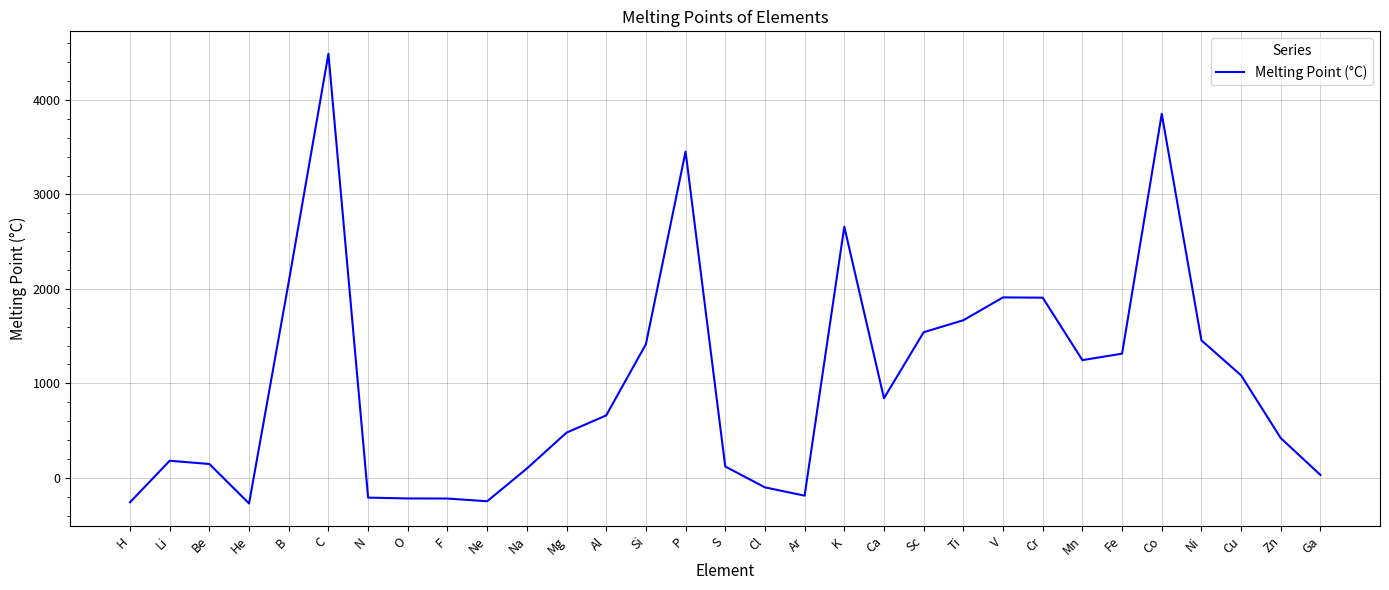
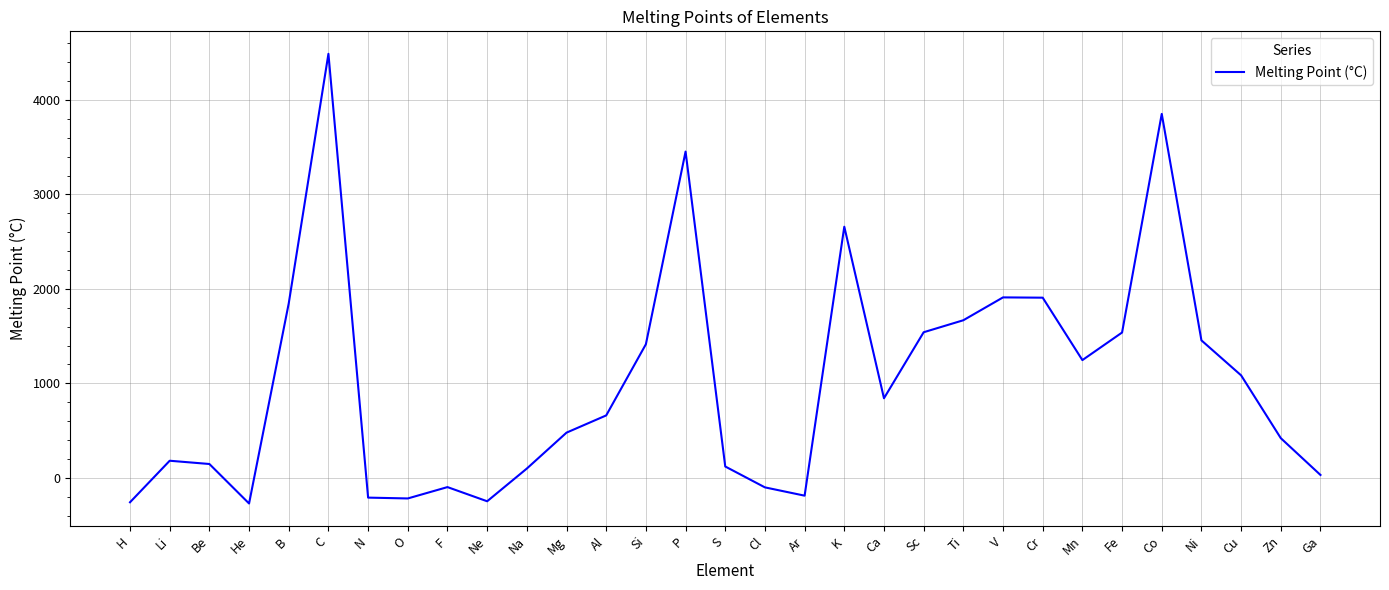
B: 2100 -> 1800
F: -200 -> -100
Fe: 1300 -> 1500
